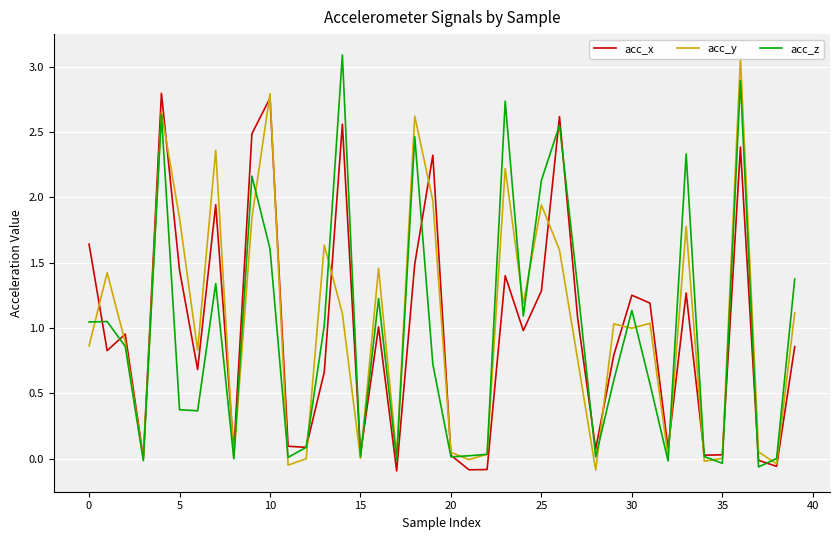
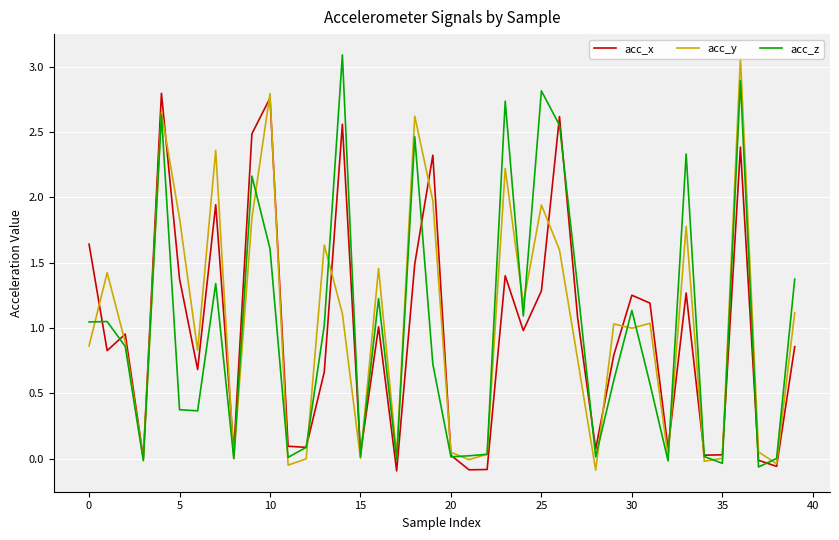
acc_x, 5: 1.44 -> 1.38
acc_z, 25: 2.13 -> 2.81
